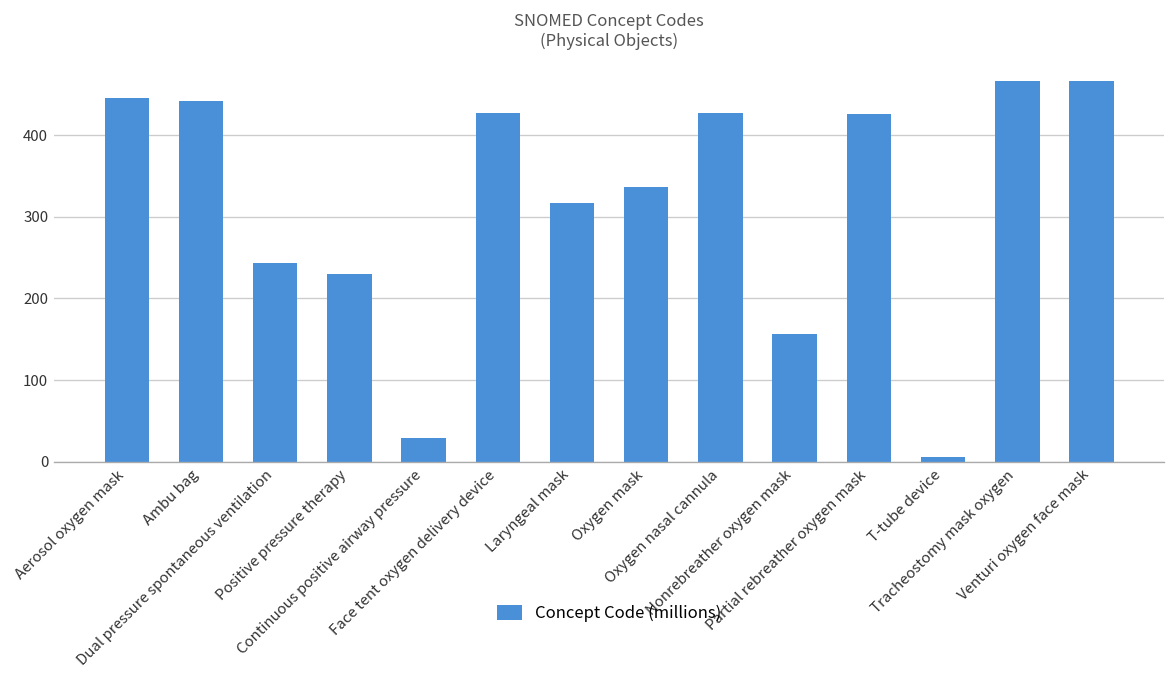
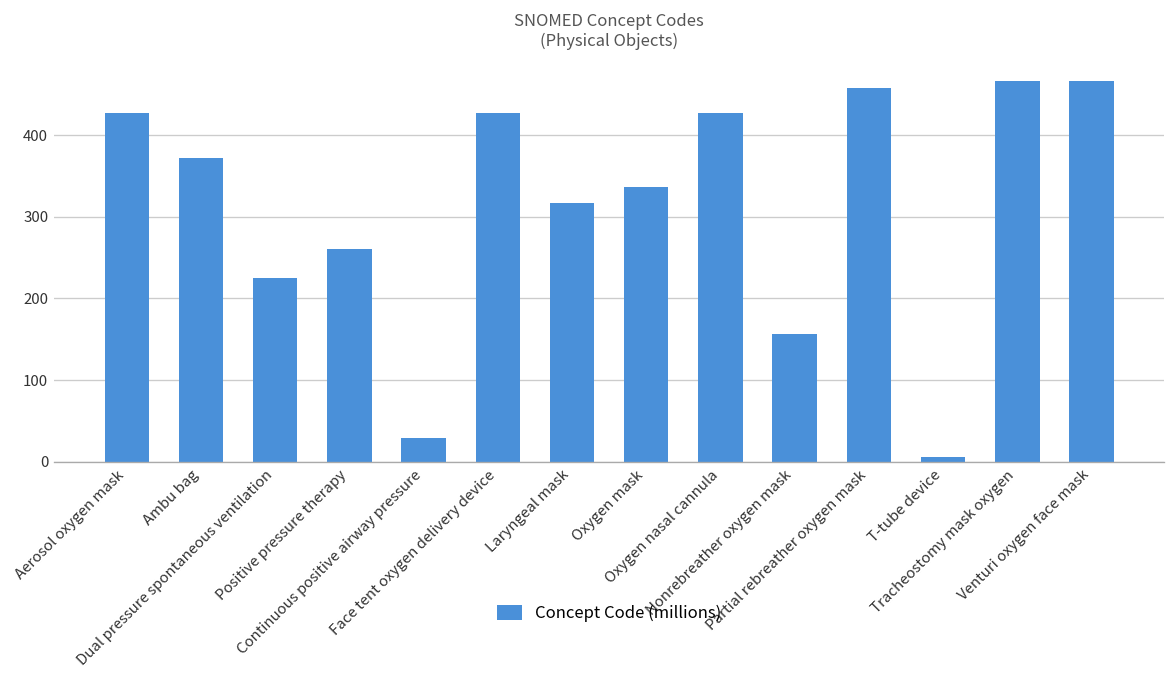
Aerosol oxygen mask: 450 -> 430
Ambu bag: 440 -> 370
Dual pressure spontaneous ventilation: 240 -> 220
Positive pressure therapy: 230 -> 260
Partial rebreather oxygen mask: 430 -> 460
